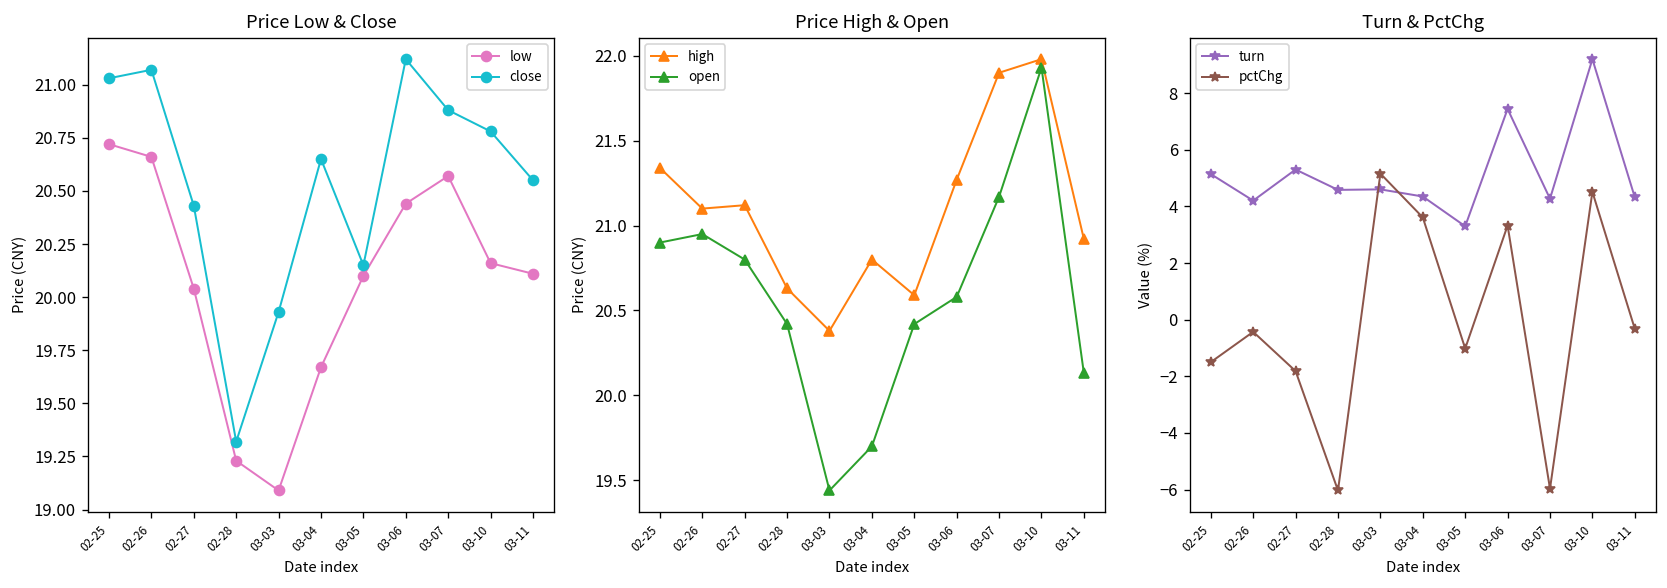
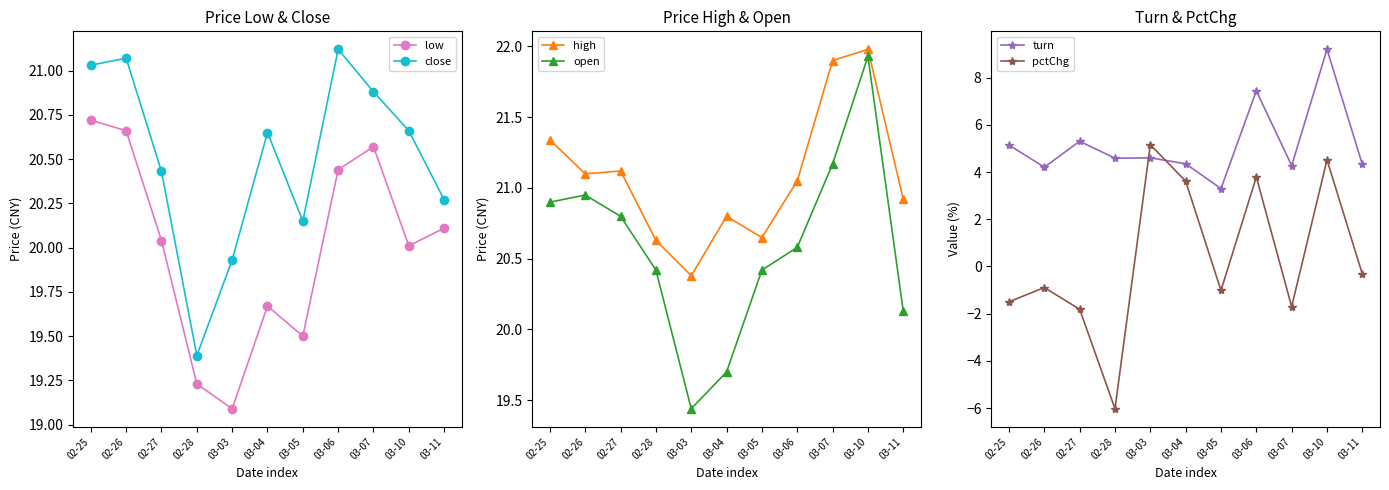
Price Low & Close, close, 02-28: 19.32 -> 19.39
Price Low & Close, low, 03-05: 20.1 -> 19.5
Price Low & Close, low, 03-10: 20.16 -> 20.01
Price Low & Close, close, 03-10: 20.78 -> 20.66
Price Low & Close, close, 03-11: 20.55 -> 20.27
Price High & Open, high, 03-05: 20.59 -> 20.65
Price High & Open, high, 03-06: 21.27 -> 21.05
Turn & PctChg, pctChg, 02-26: -0.4 -> -0.9
Turn & PctChg, pctChg, 03-06: 3.3 -> 3.8
Turn & PctChg, pctChg, 03-07: -6.0 -> -1.7
